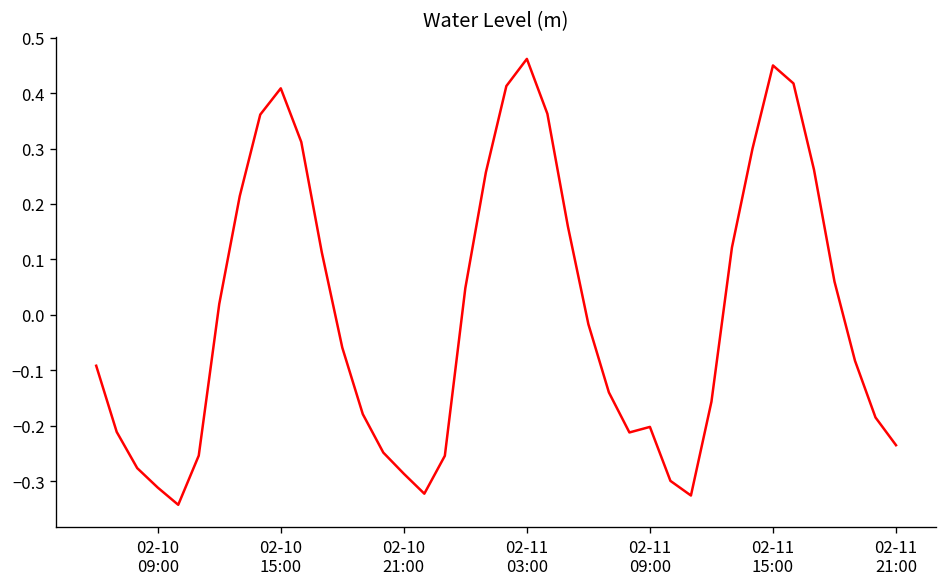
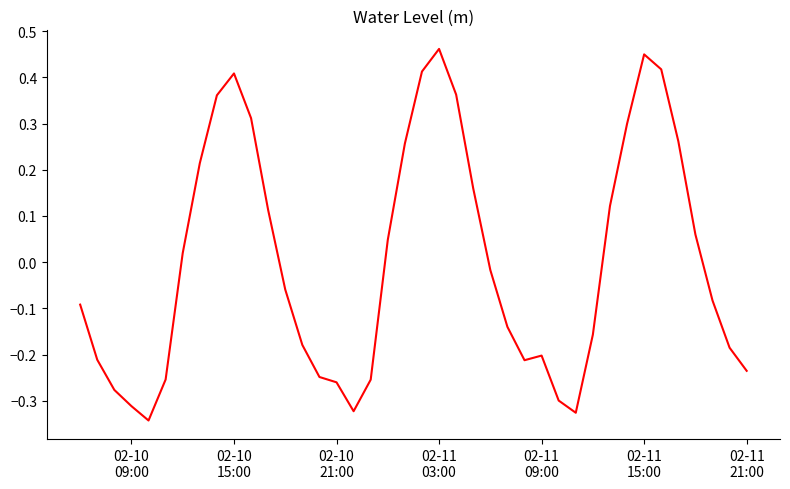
02-10 21:00: -0.29 -> -0.26
